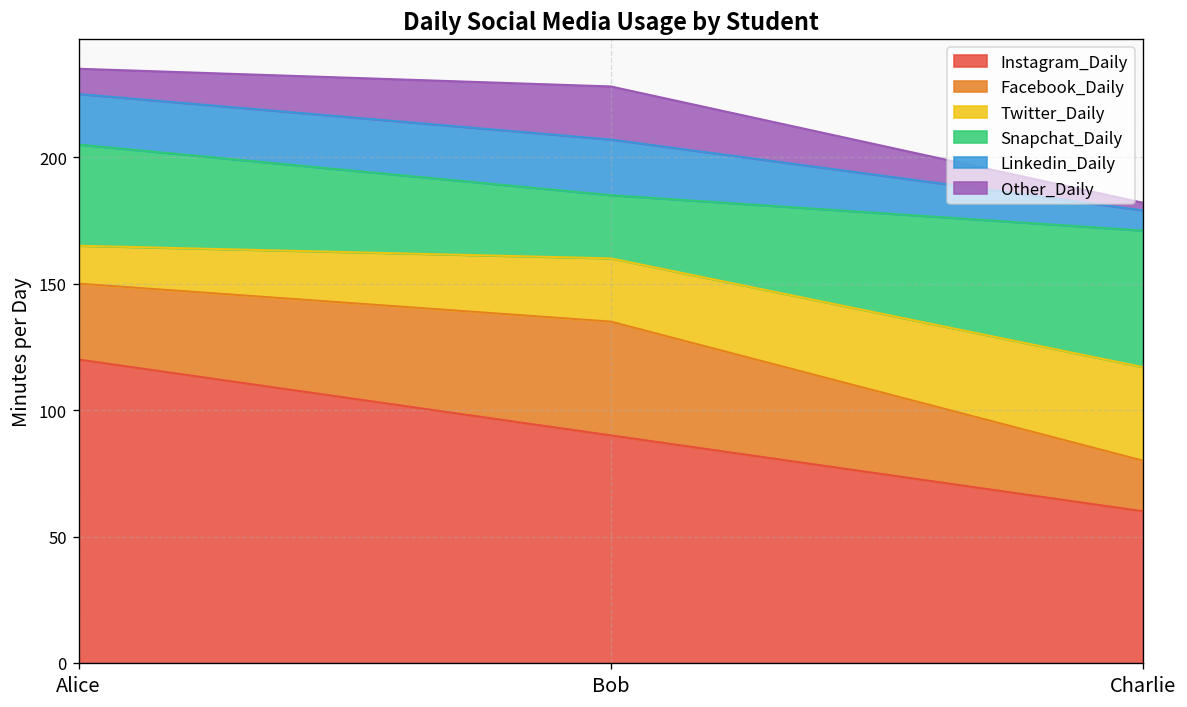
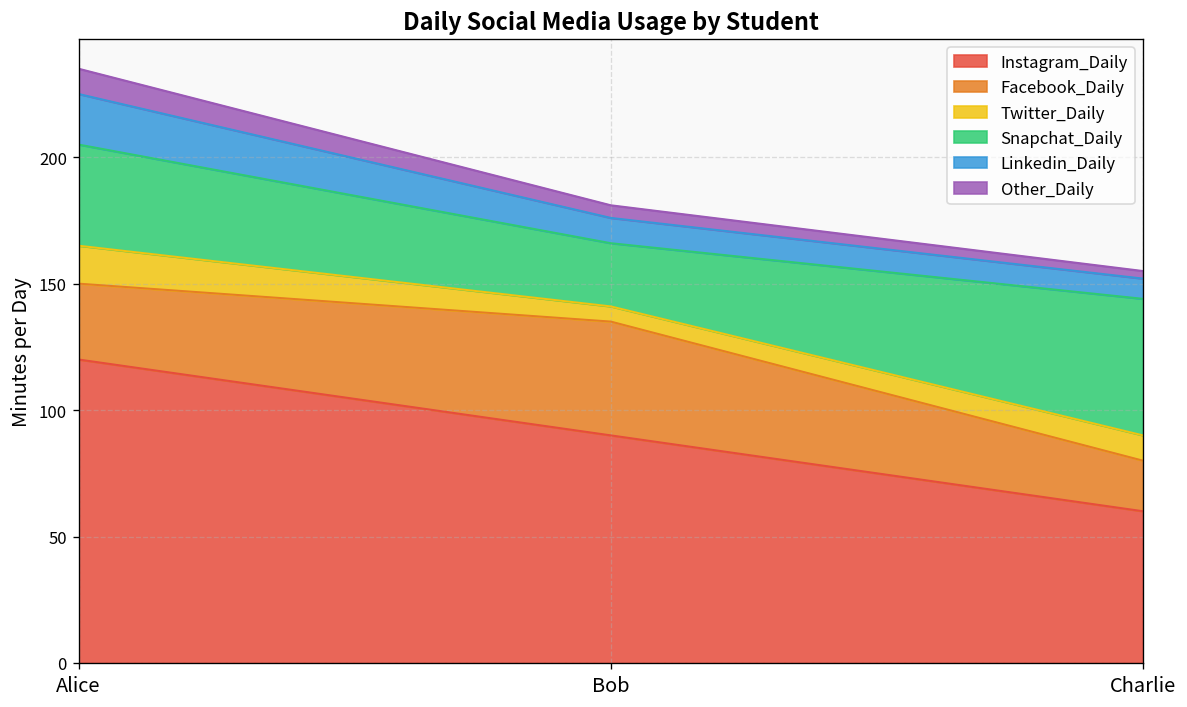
Twitter_Daily, Bob: 25 -> 6
Linkedin_Daily, Bob: 22 -> 10
Other_Daily, Bob: 21 -> 5
Twitter_Daily, Charlie: 37 -> 10
